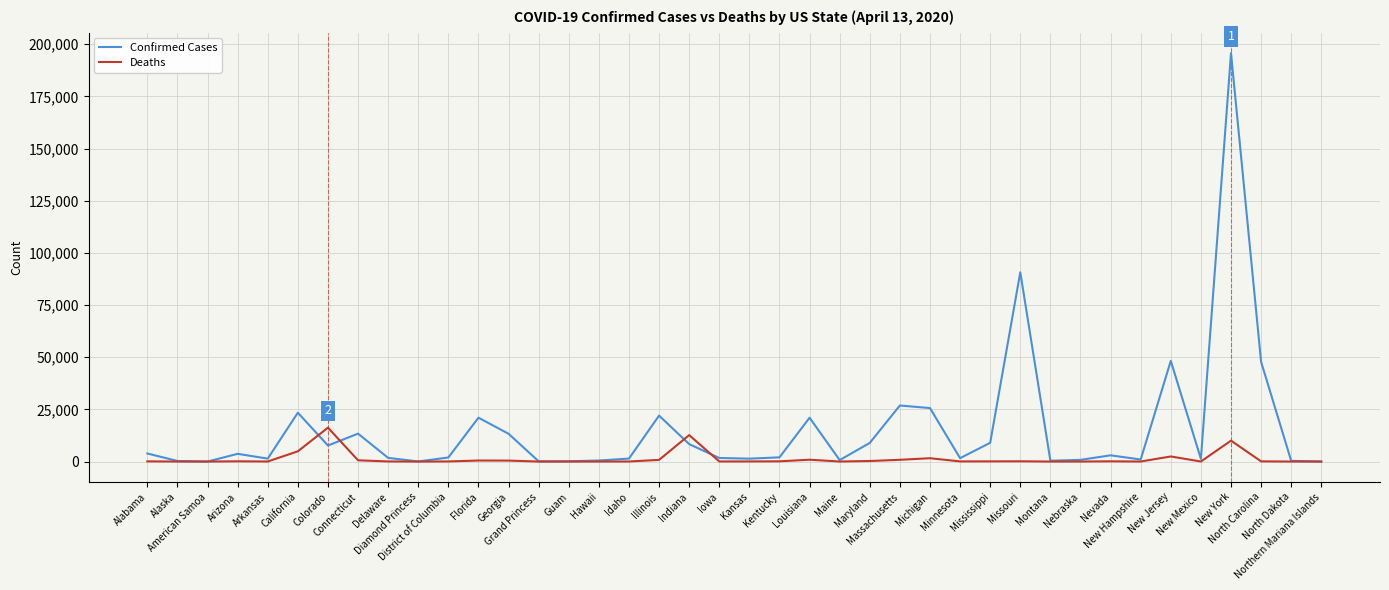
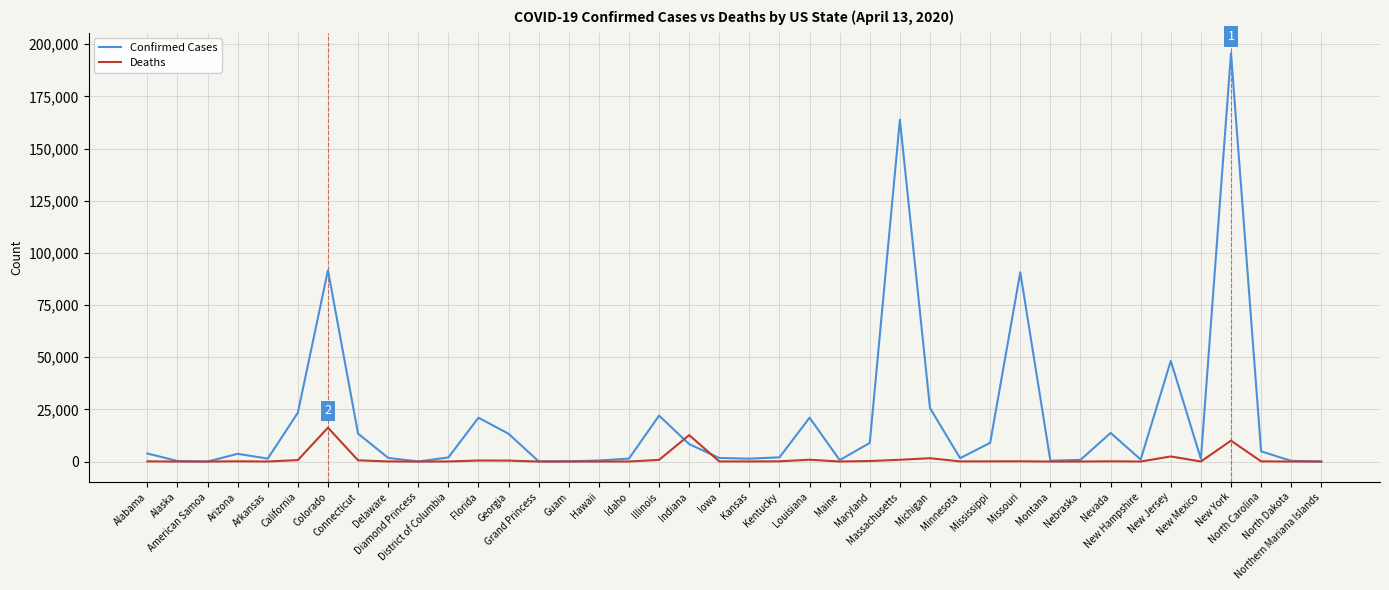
Deaths, California: 5,000 -> 1,000
Confirmed Cases, Colorado: 8,000 -> 92,000
Confirmed Cases, Massachusetts: 27,000 -> 164,000
Confirmed Cases, Nevada: 3,000 -> 14,000
Confirmed Cases, North Carolina: 48,000 -> 5,000
